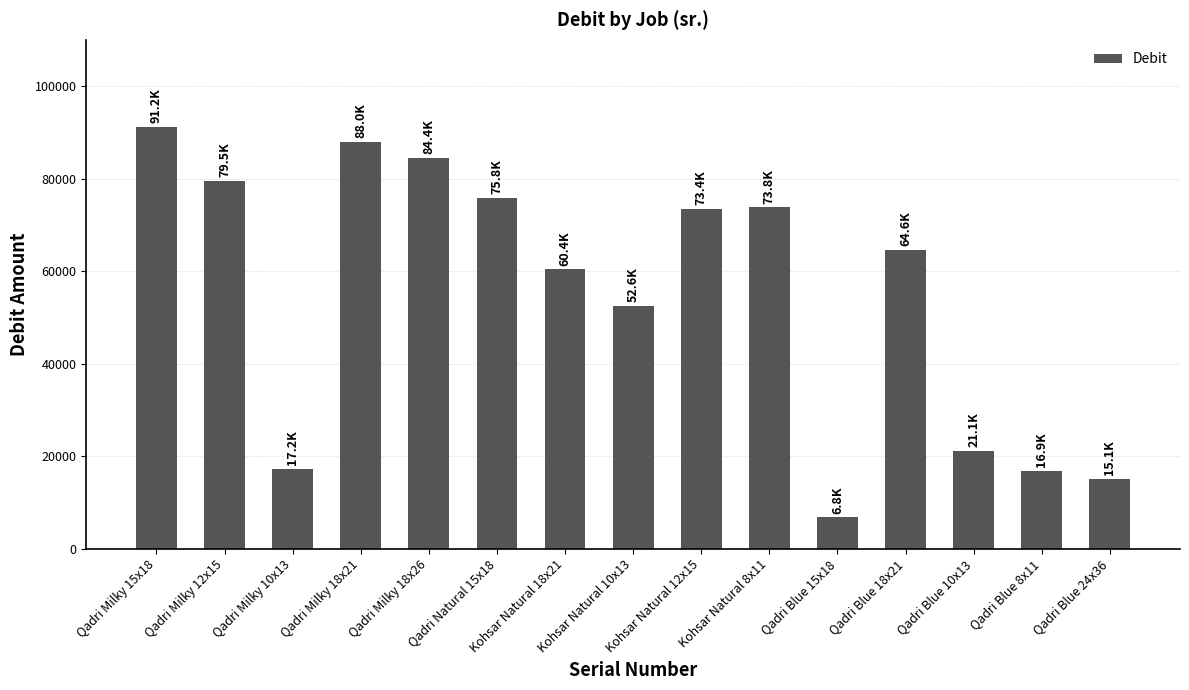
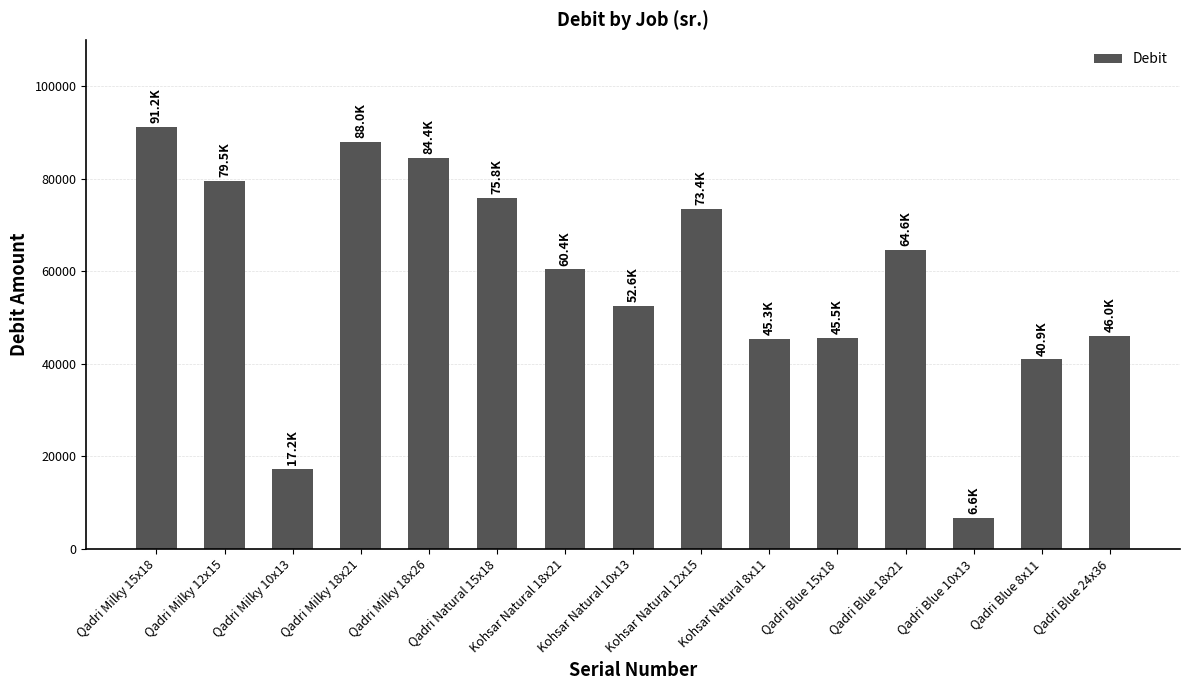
Kohsar Natural 8x11: 73.8K -> 45.3K
Qadri Blue 15x18: 6.8K -> 45.5K
Qadri Blue 10x13: 21.1K -> 6.6K
Qadri Blue 8x11: 16.9K -> 40.9K
Qadri Blue 24x36: 15.1K -> 46.0K
